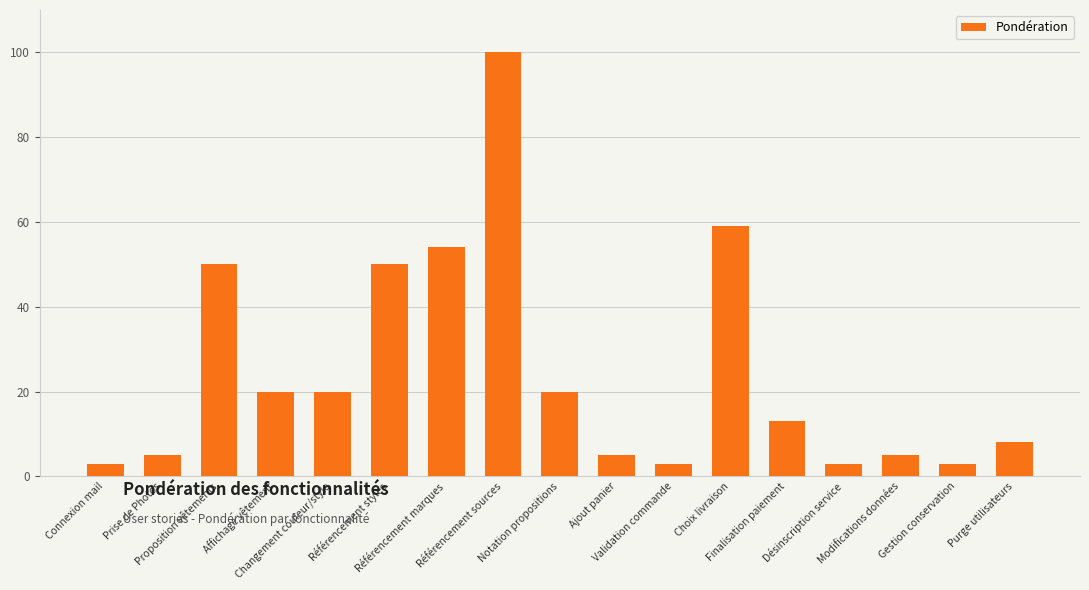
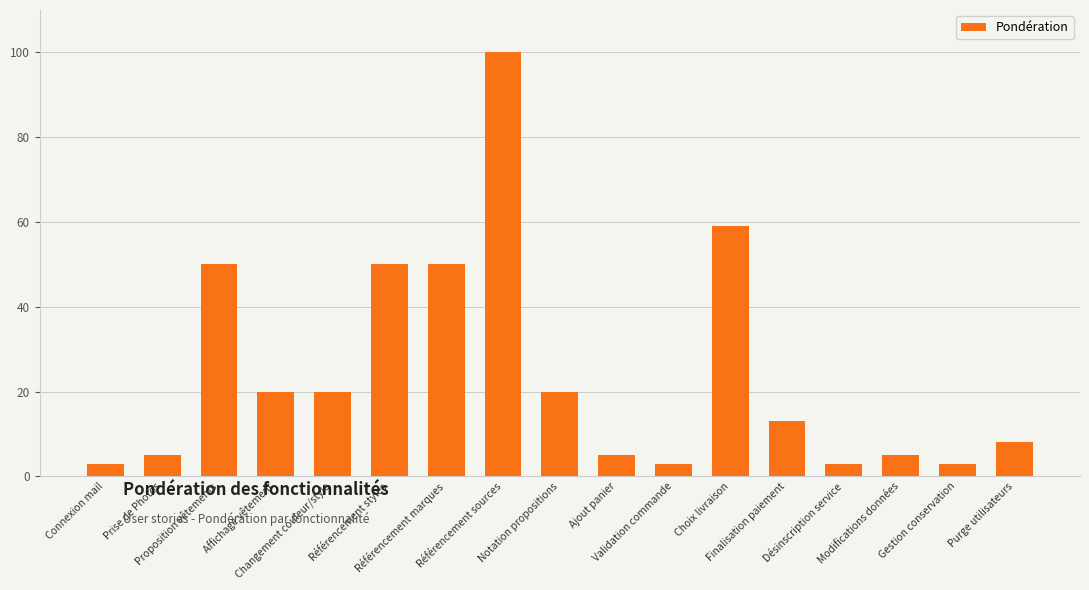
Référencement marques: 54 -> 50
